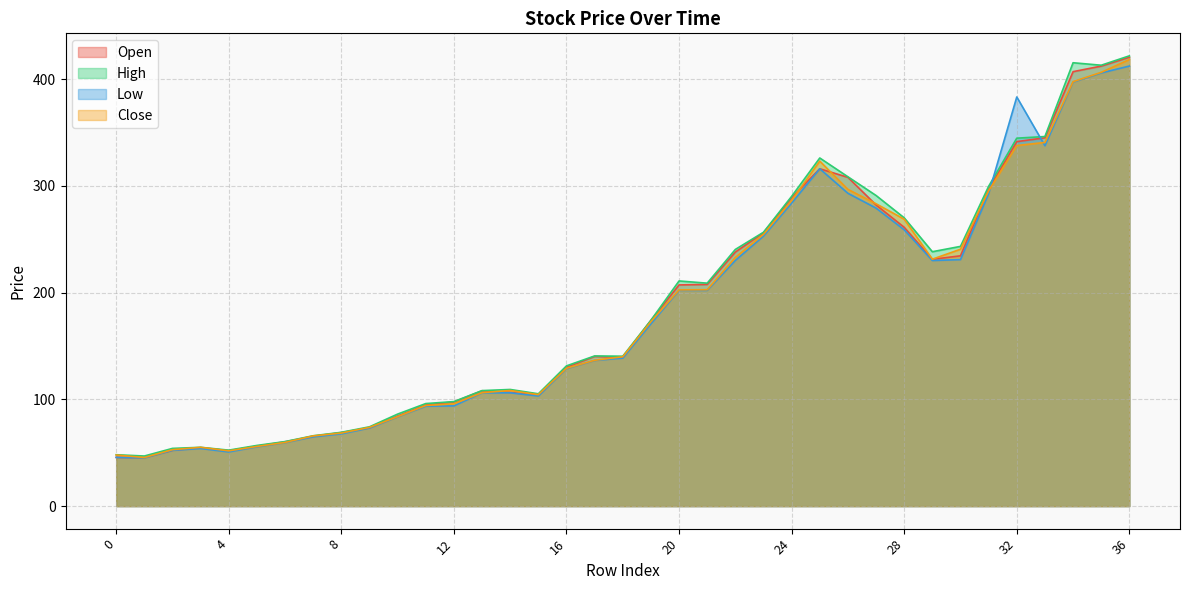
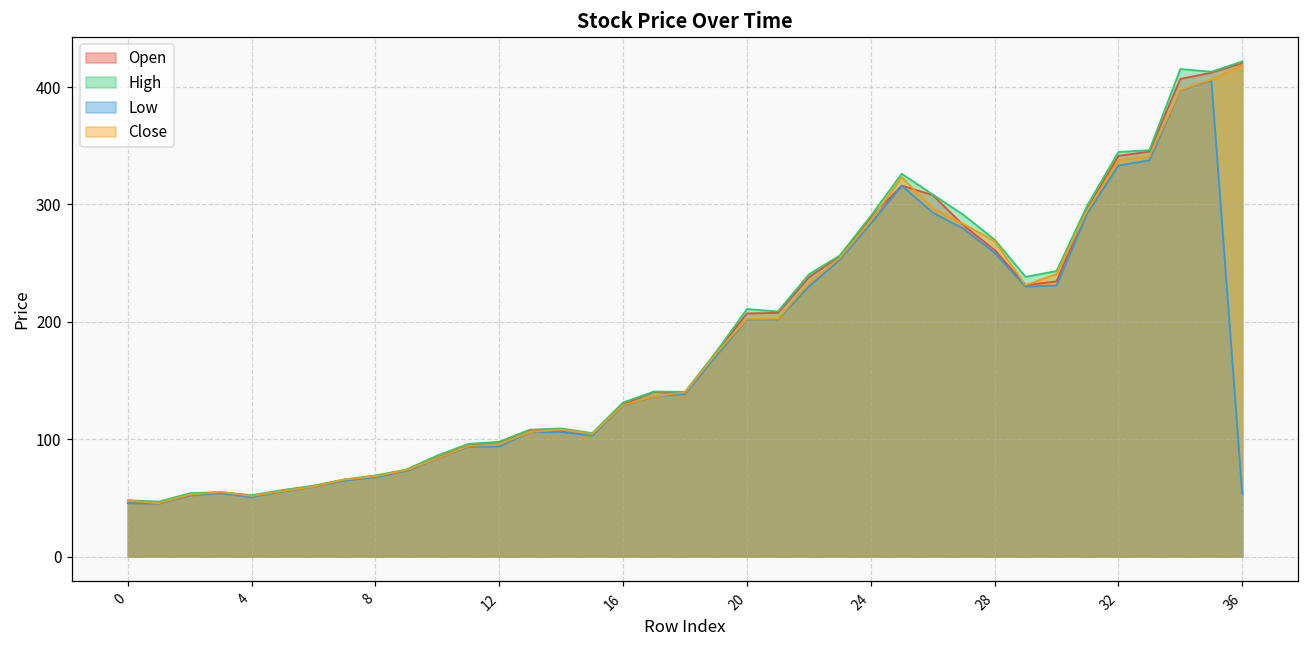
Low, 32: 383 -> 333
Low, 36: 412 -> 53
